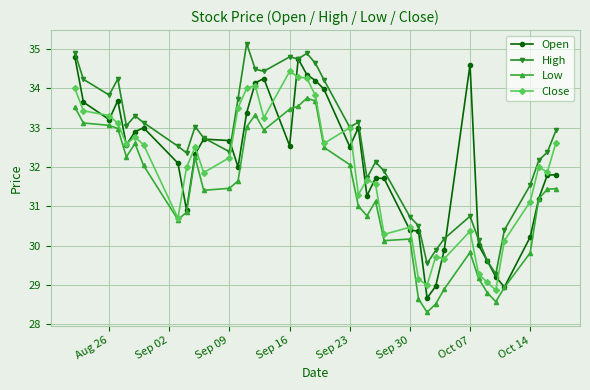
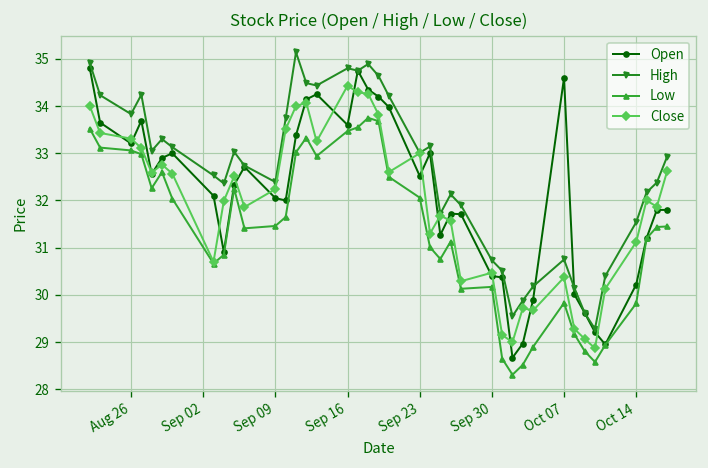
Open, Sep 09: 32.7 -> 32.0
Open, Sep 16: 32.5 -> 33.6
